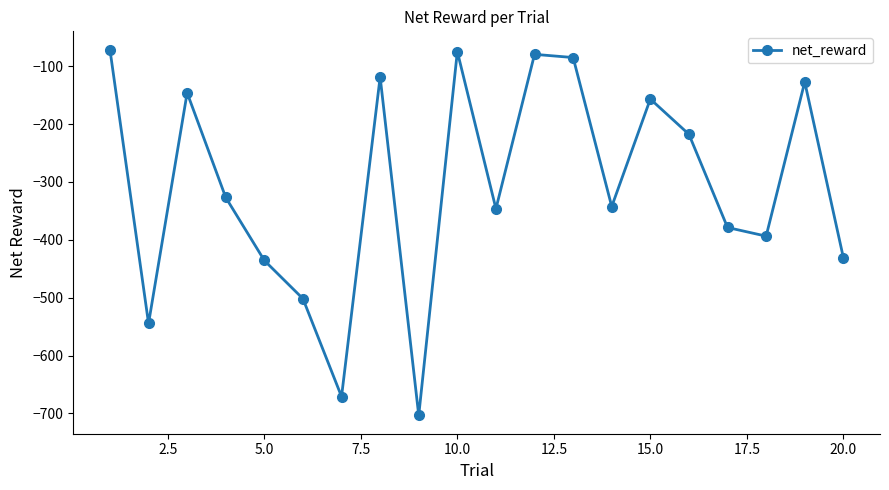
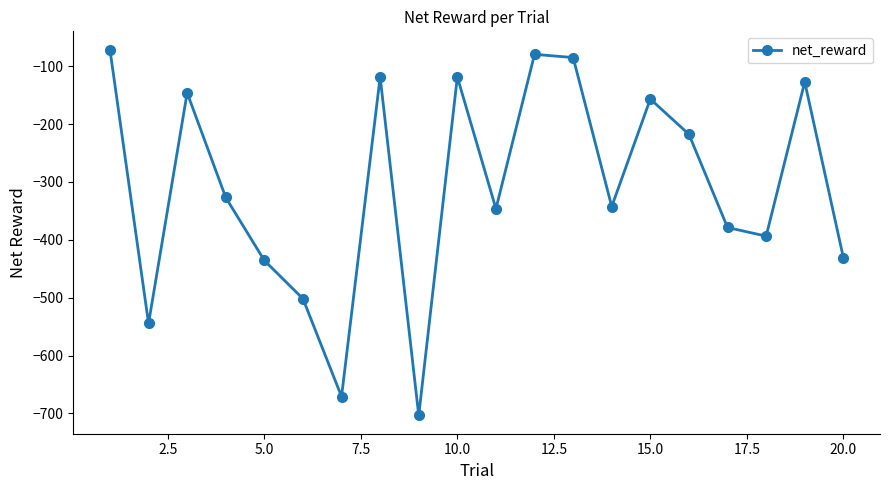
10.0: -70 -> -120
